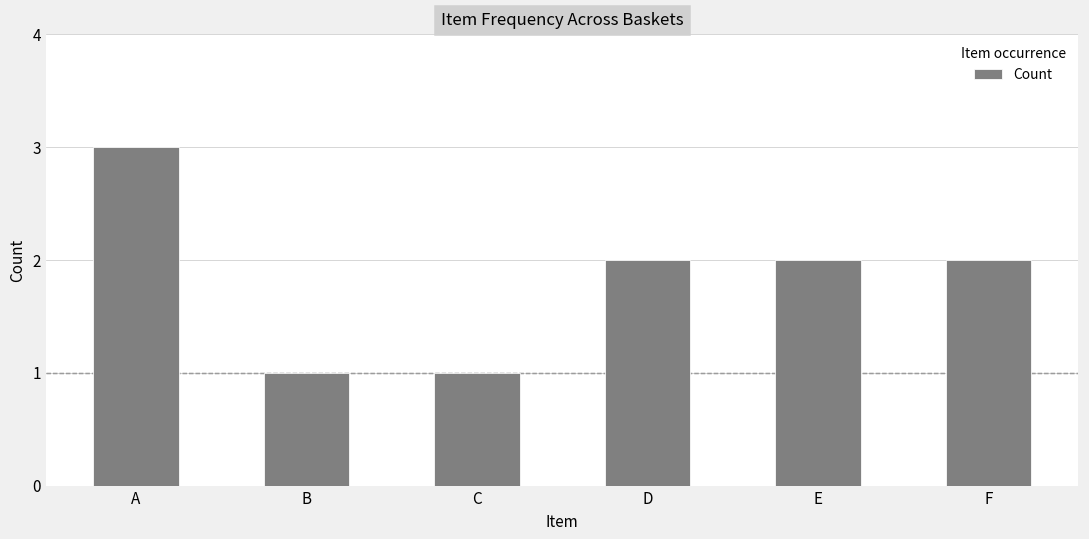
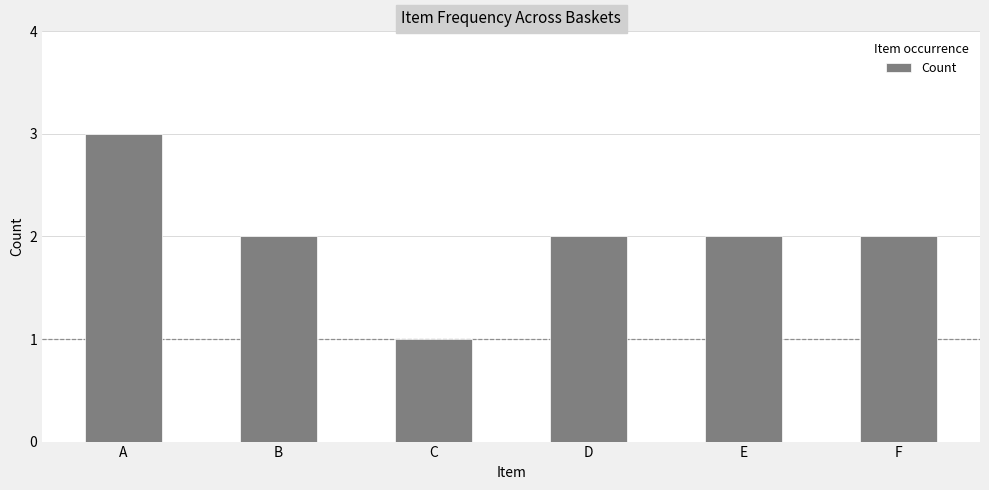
B: 1 -> 2
